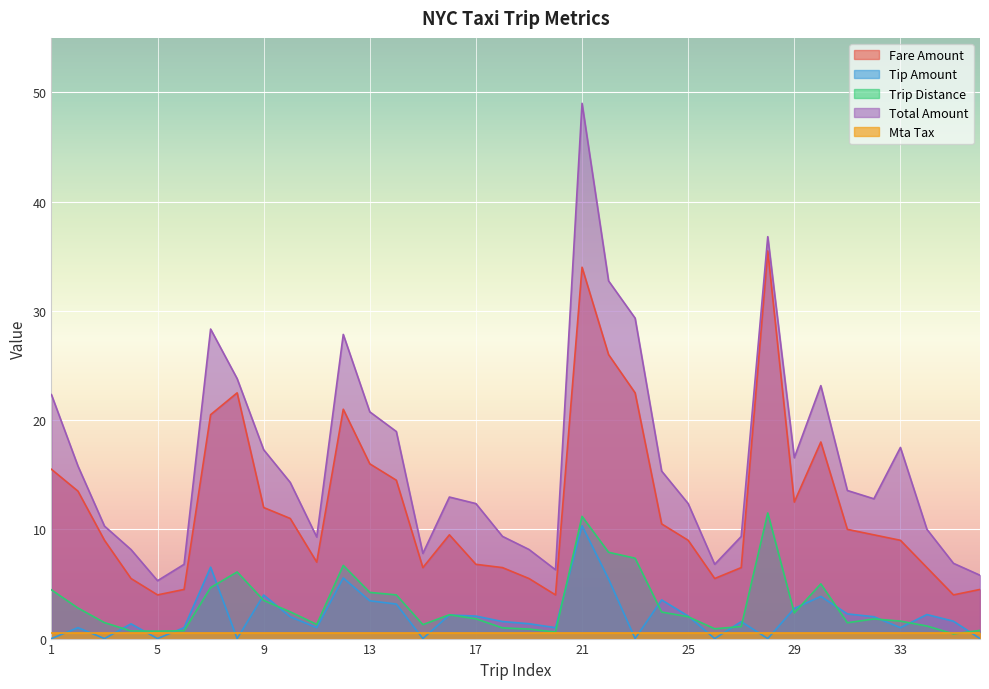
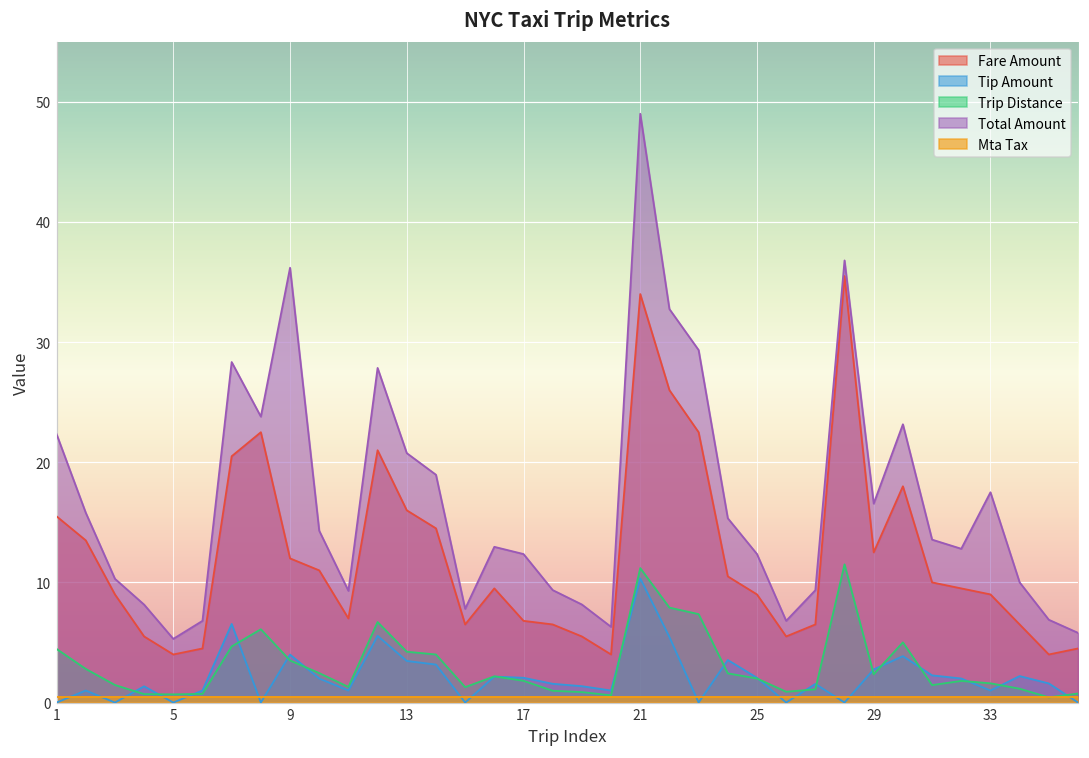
Total Amount, 9: 17.3 -> 36.2
